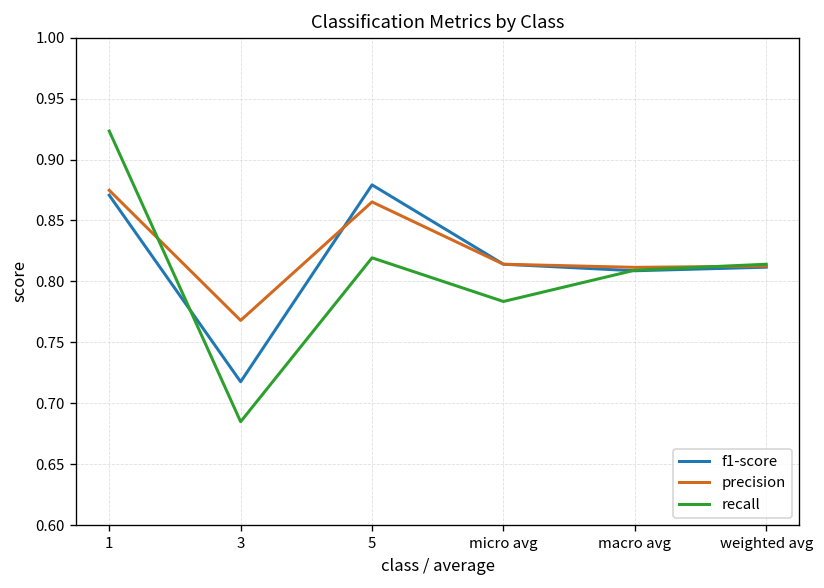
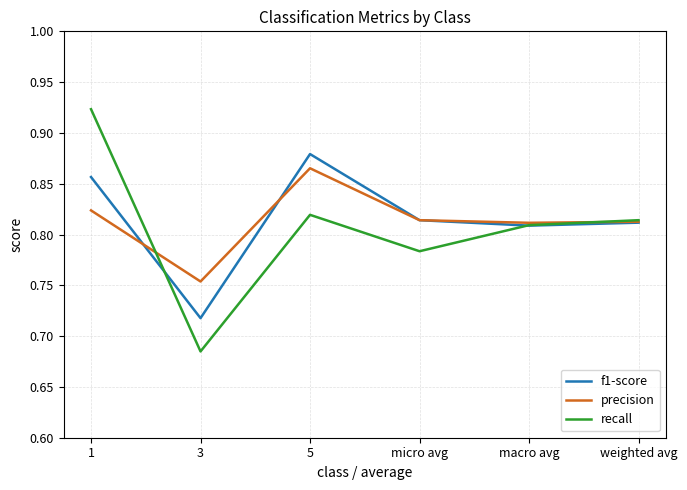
f1-score, 1: 0.871 -> 0.857
precision, 1: 0.875 -> 0.824
precision, 3: 0.768 -> 0.754
